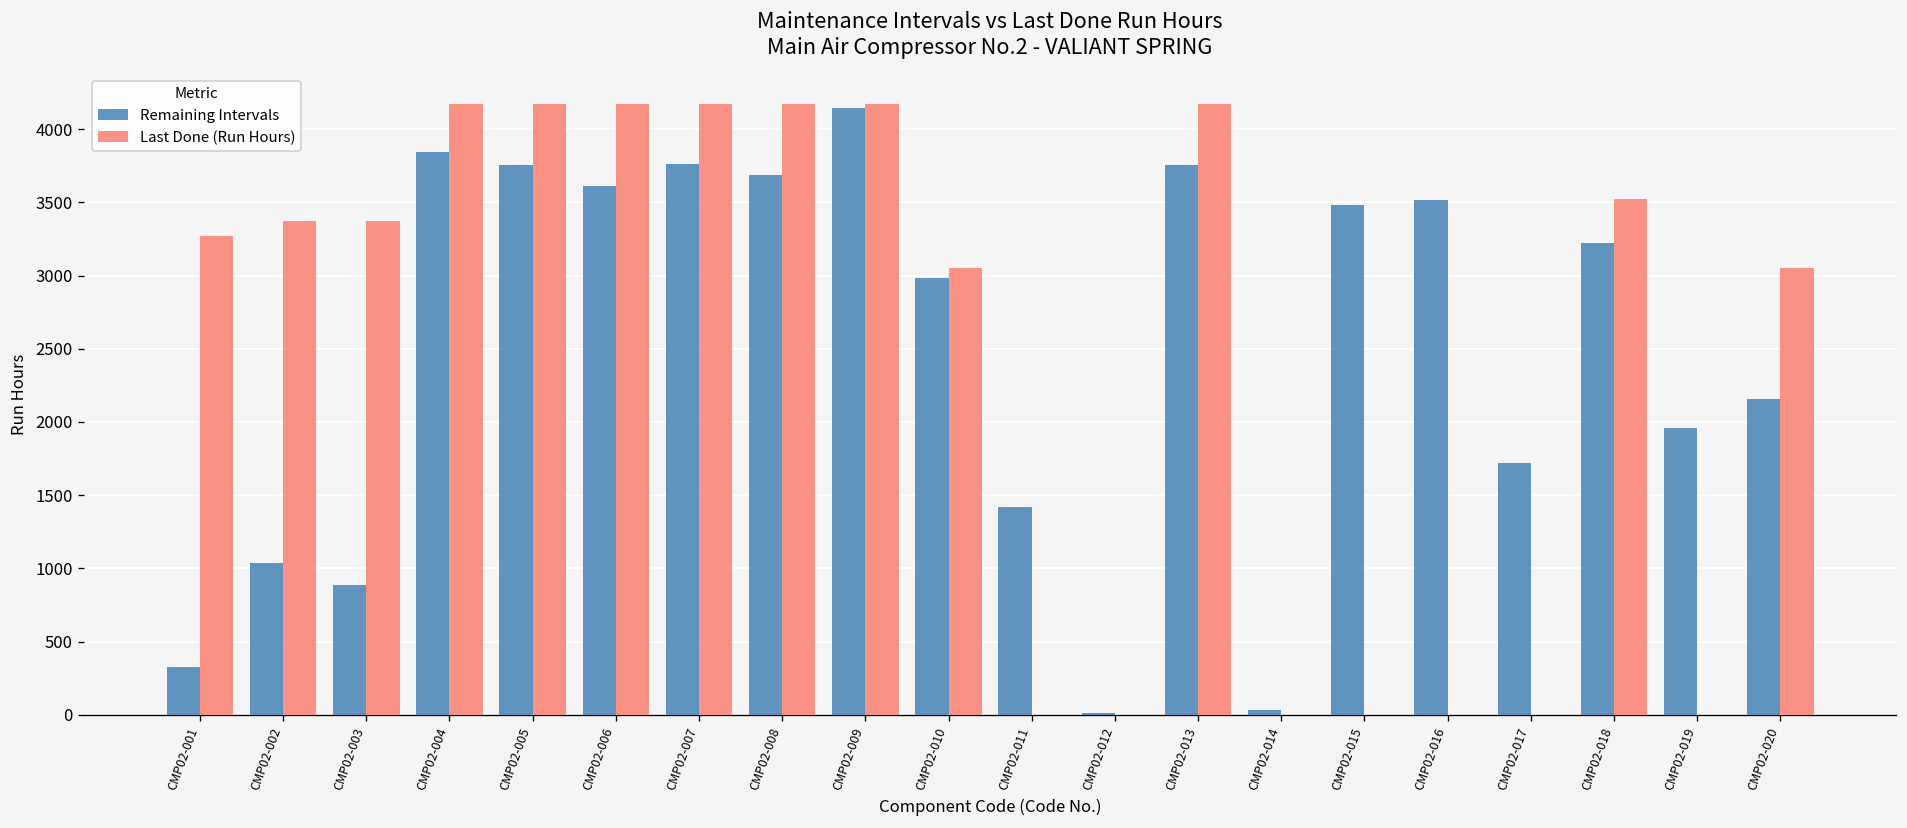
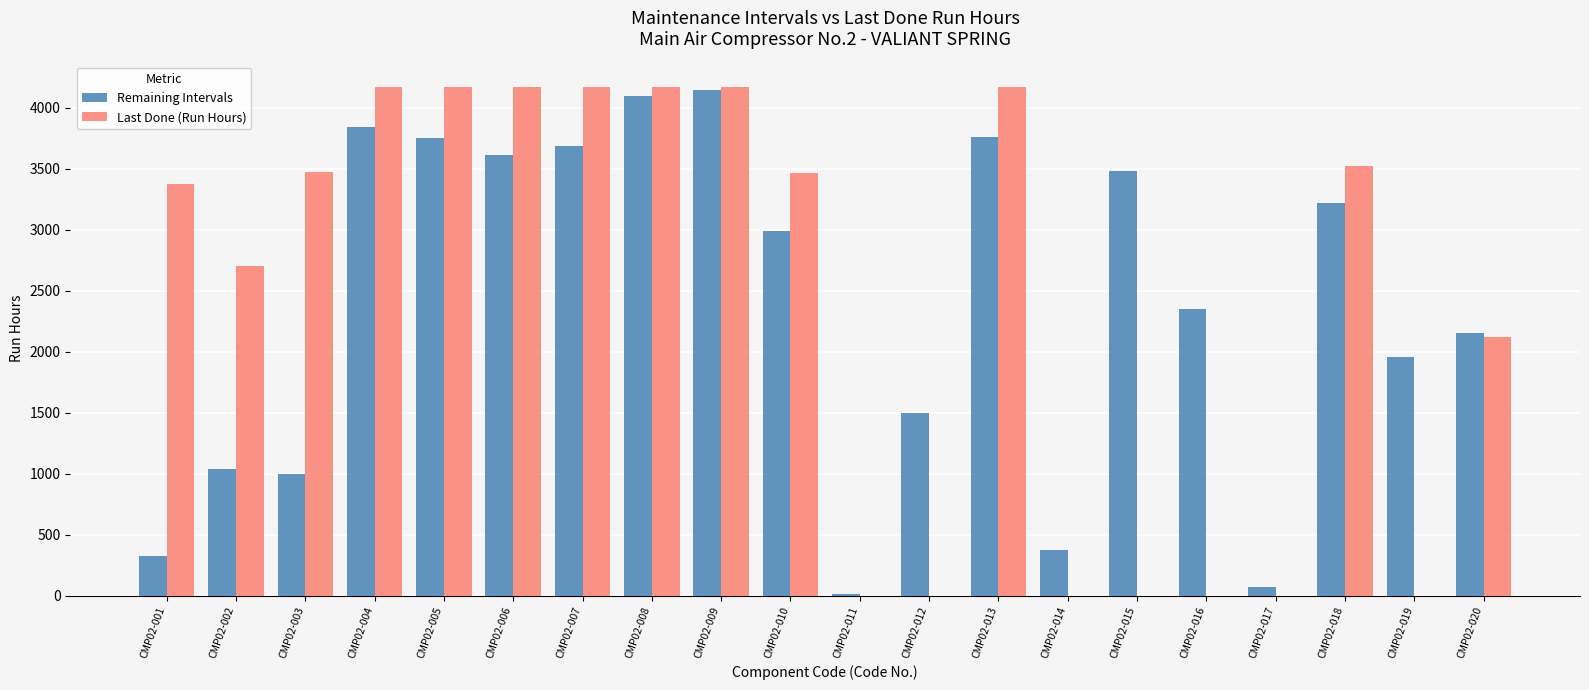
Last Done (Run Hours), CMP02-001: 3270 -> 3370
Last Done (Run Hours), CMP02-002: 3370 -> 2700
Remaining Intervals, CMP02-003: 890 -> 1000
Last Done (Run Hours), CMP02-003: 3370 -> 3480
Remaining Intervals, CMP02-007: 3760 -> 3690
Remaining Intervals, CMP02-008: 3690 -> 4100
Last Done (Run Hours), CMP02-010: 3050 -> 3460
Remaining Intervals, CMP02-011: 1420 -> 10
Remaining Intervals, CMP02-012: 10 -> 1500
Remaining Intervals, CMP02-014: 30 -> 370
Remaining Intervals, CMP02-016: 3520 -> 2350
Remaining Intervals, CMP02-017: 1720 -> 80
Last Done (Run Hours), CMP02-020: 3050 -> 2120
